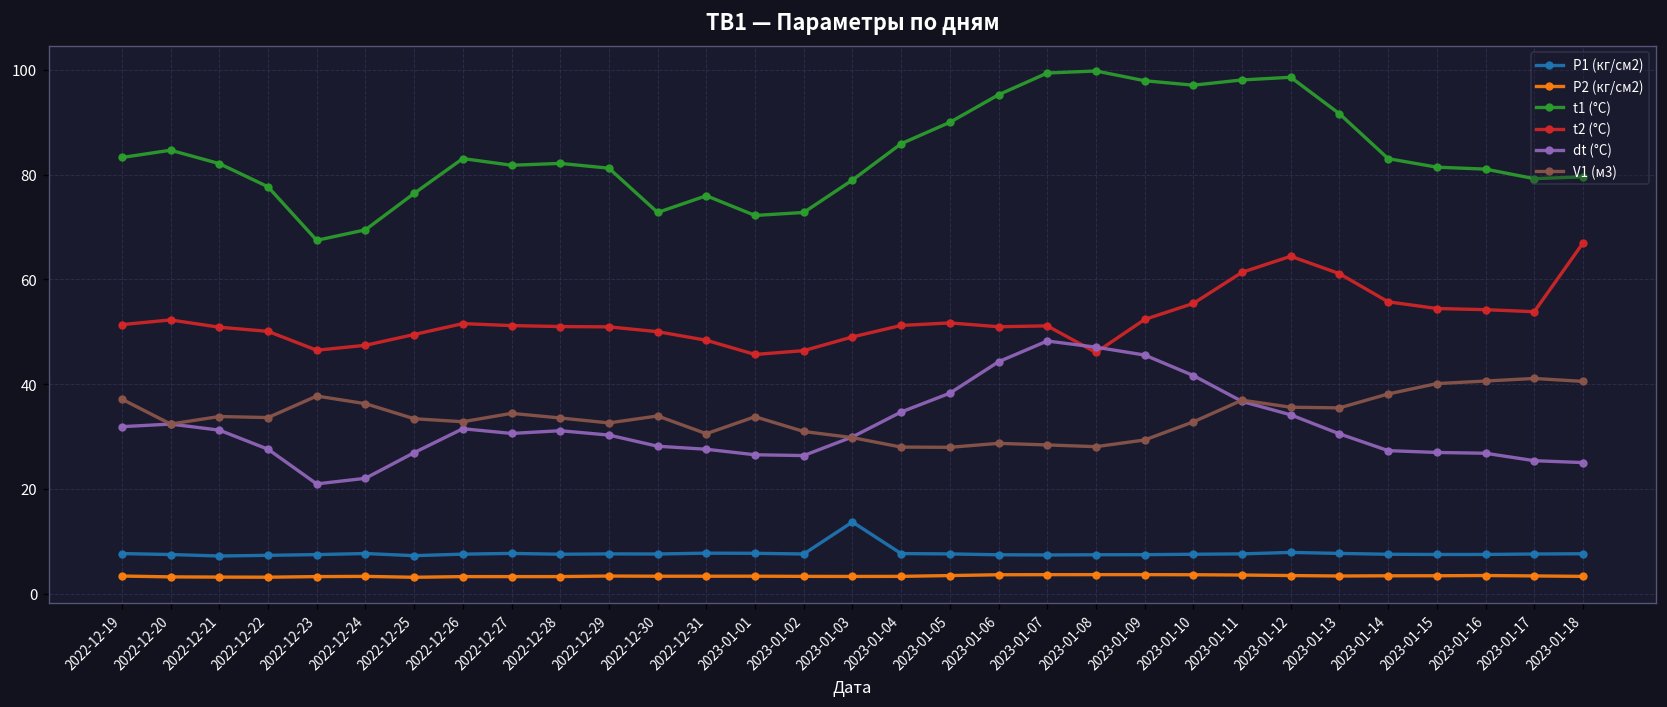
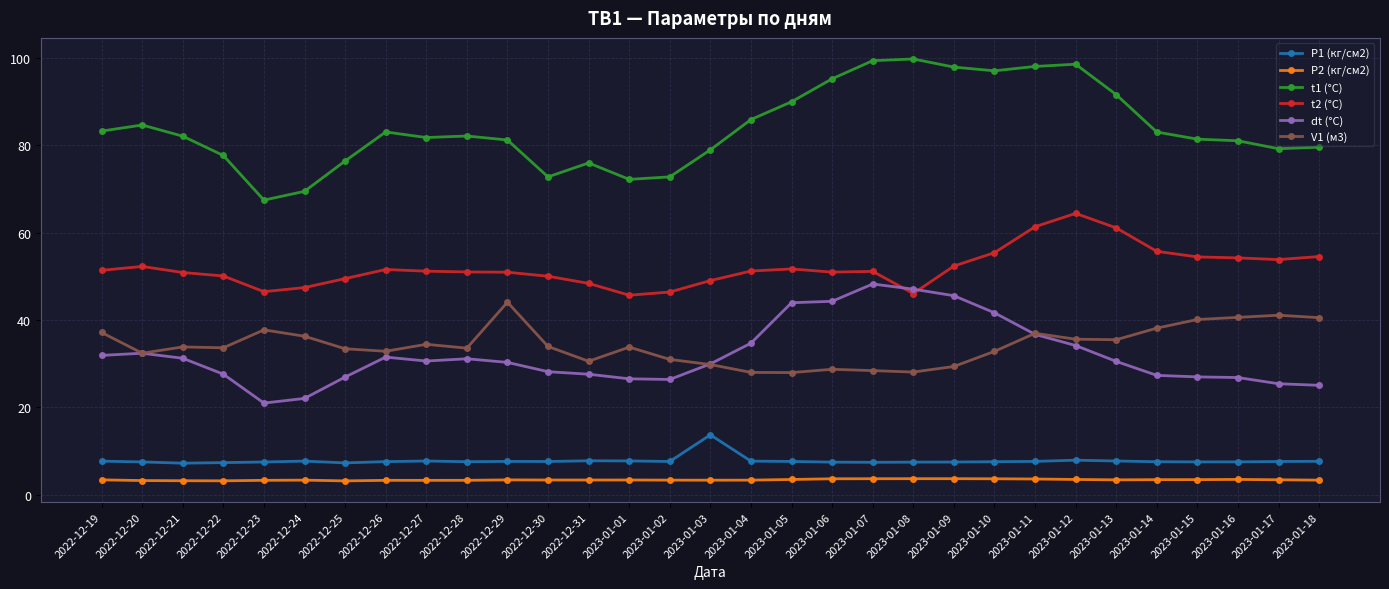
V1 (м3), 2022-12-29: 33 -> 44
dt (°C), 2023-01-05: 38 -> 44
t2 (°C), 2023-01-18: 67 -> 55
